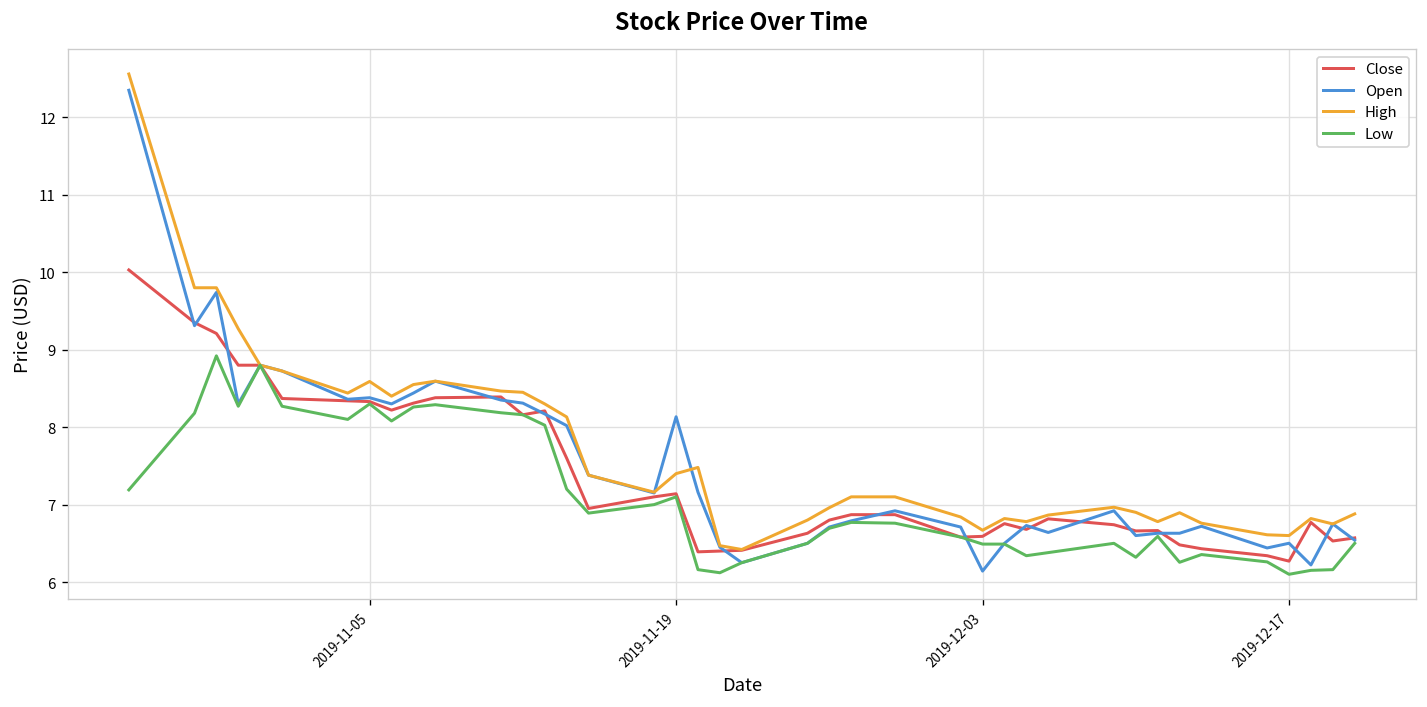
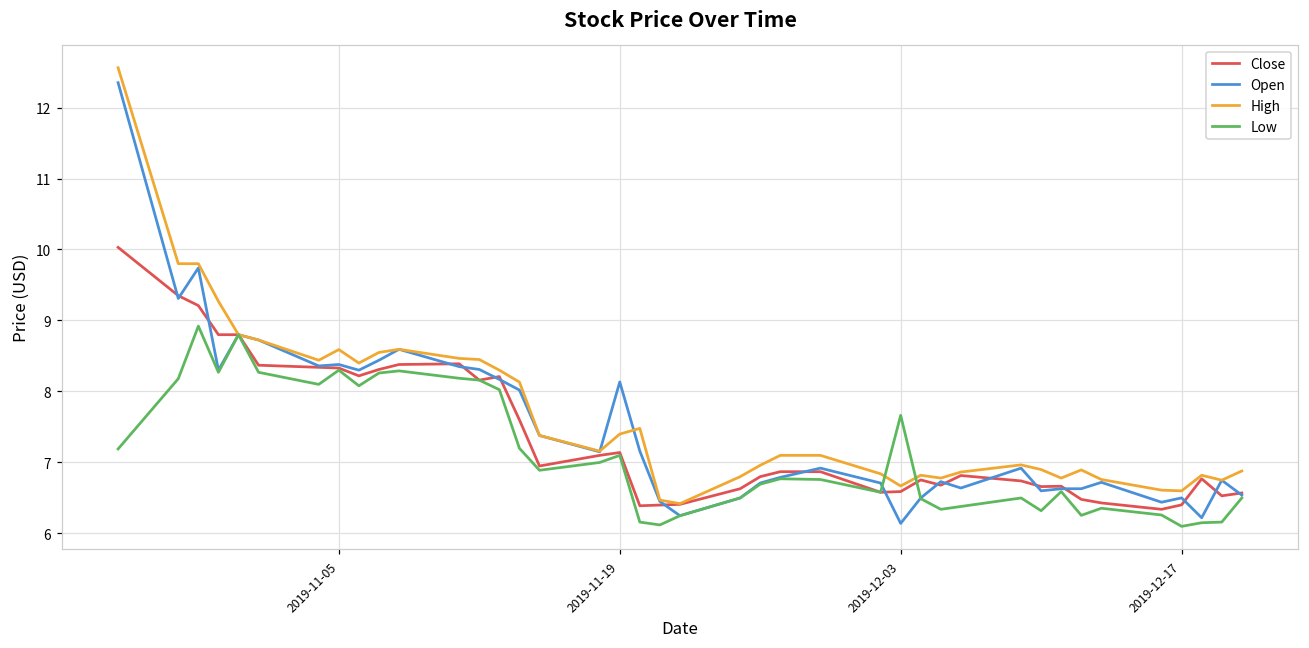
Low, 2019-12-03: 6.5 -> 7.7
Close, 2019-12-17: 6.3 -> 6.4
